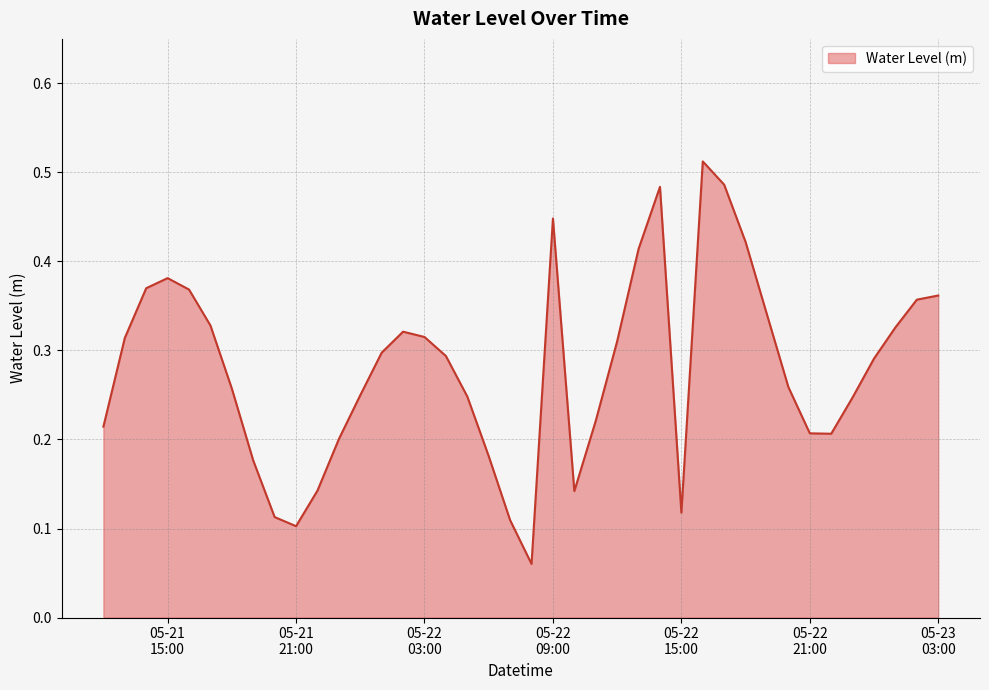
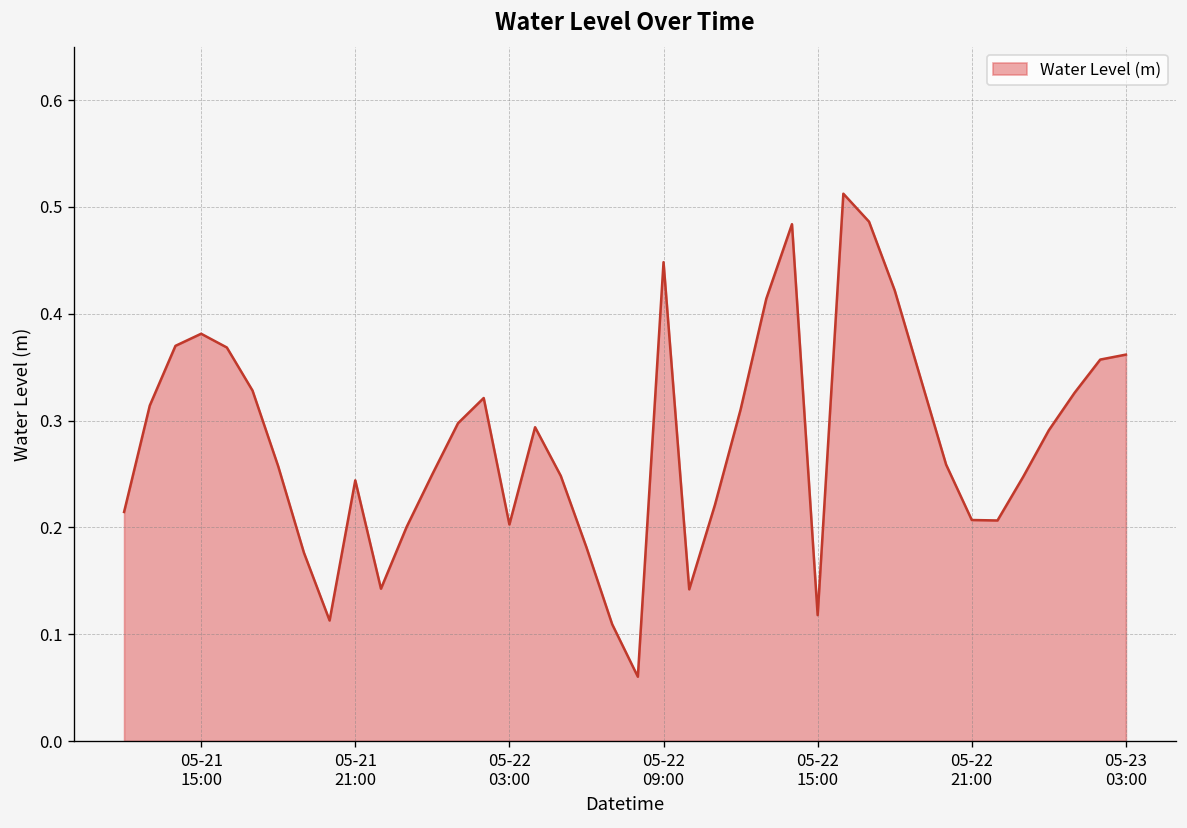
05-21 21:00: 0.10 -> 0.24
05-22 03:00: 0.32 -> 0.20
